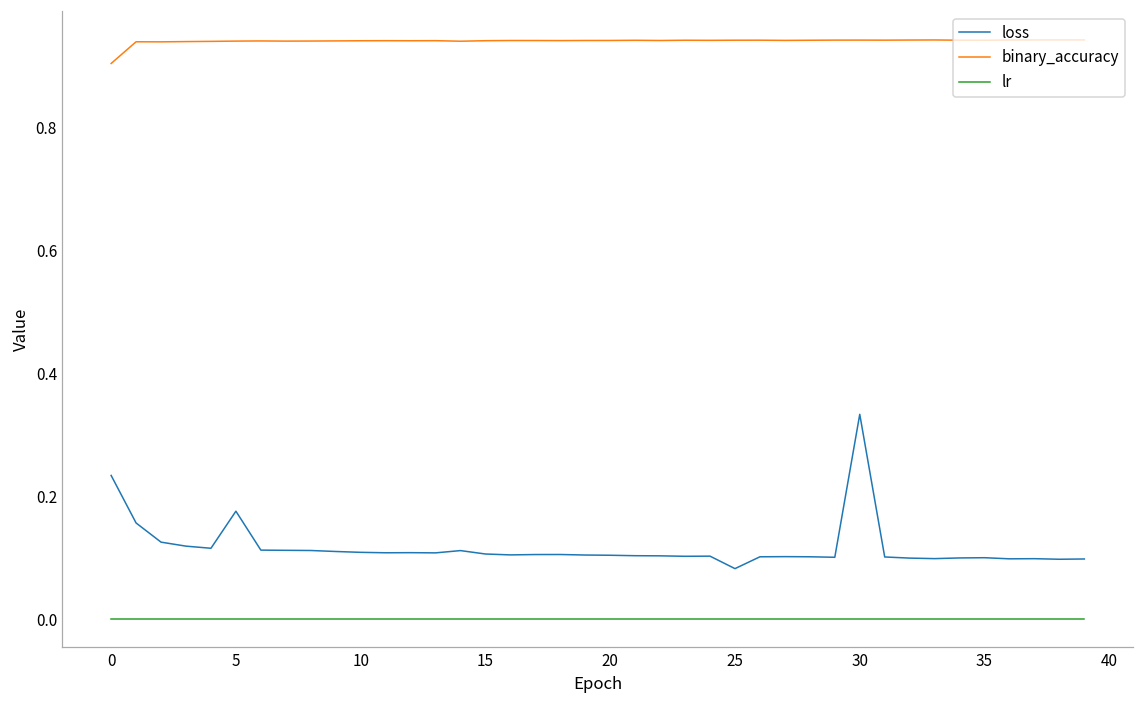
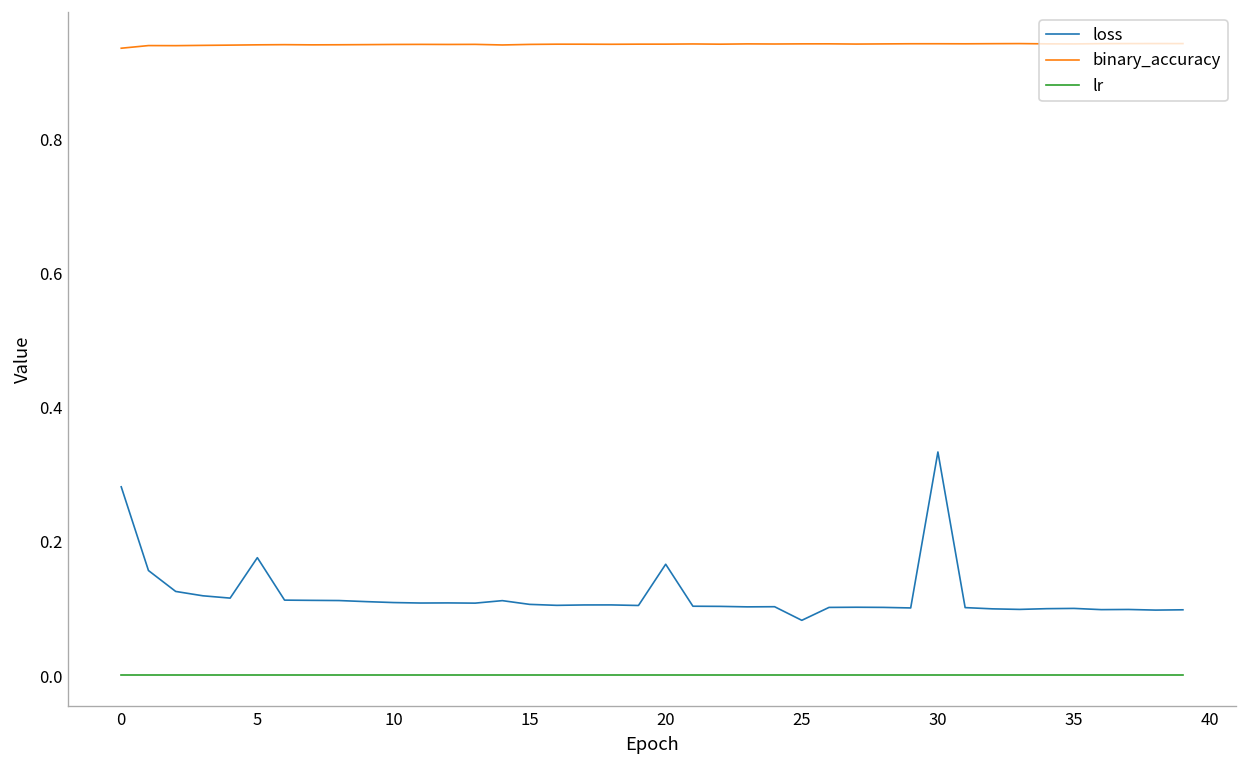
loss, 0: 0.23 -> 0.28
binary_accuracy, 0: 0.90 -> 0.94
loss, 20: 0.10 -> 0.17
